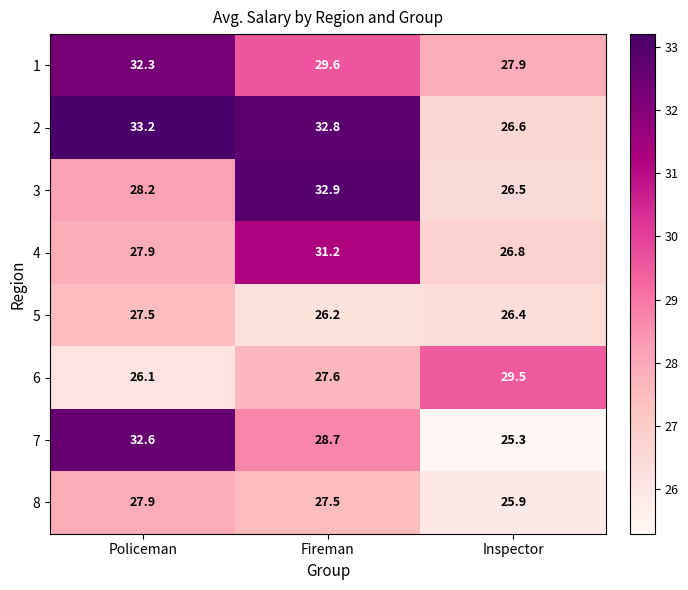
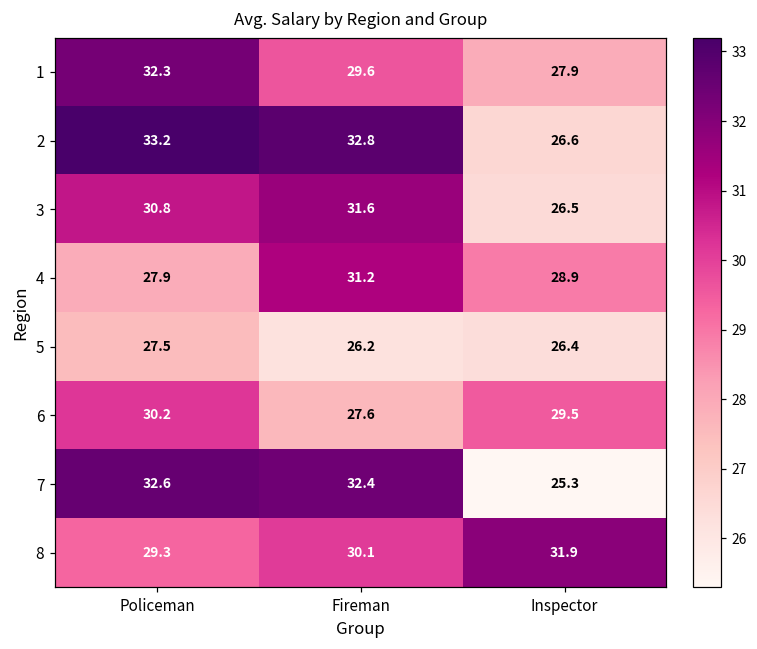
3, Policeman: 28.2 -> 30.8
3, Fireman: 32.9 -> 31.6
4, Inspector: 26.8 -> 28.9
6, Policeman: 26.1 -> 30.2
7, Fireman: 28.7 -> 32.4
8, Policeman: 27.9 -> 29.3
8, Fireman: 27.5 -> 30.1
8, Inspector: 25.9 -> 31.9
